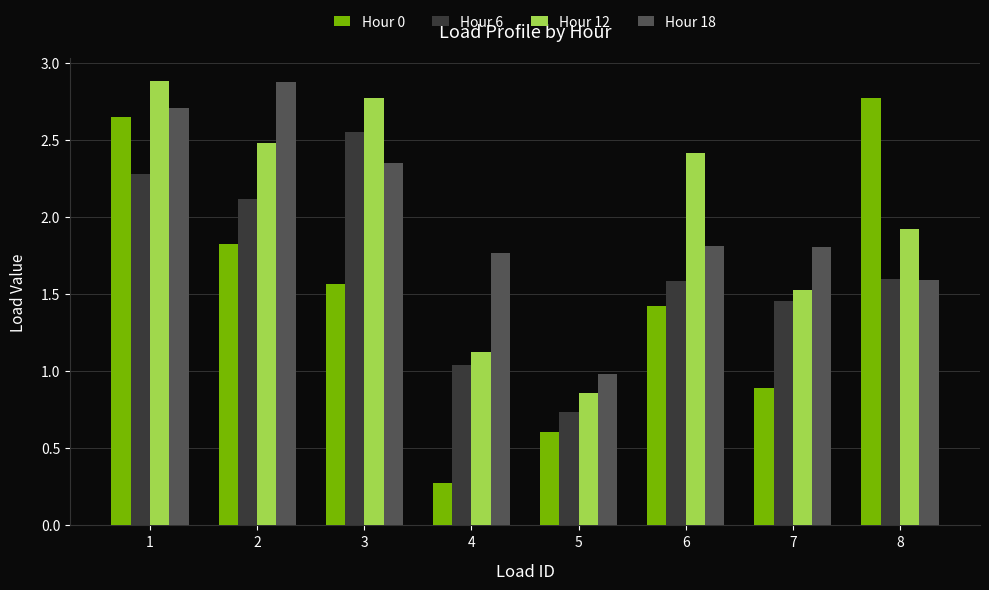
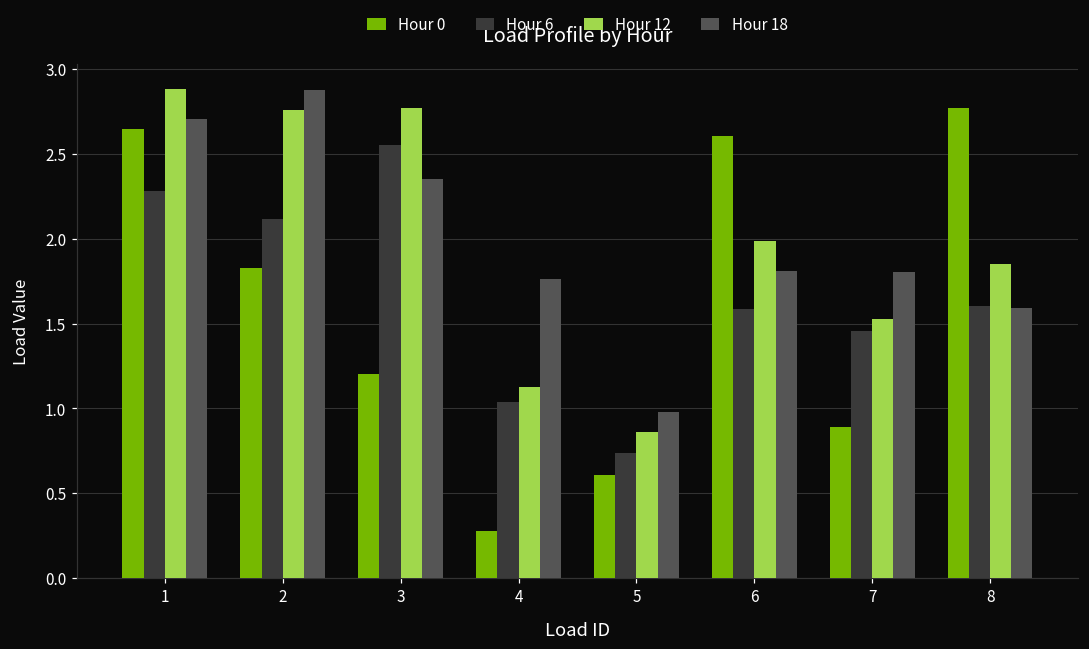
Hour 12, 2: 2.48 -> 2.76
Hour 0, 3: 1.57 -> 1.20
Hour 0, 6: 1.42 -> 2.61
Hour 12, 6: 2.41 -> 1.99
Hour 12, 8: 1.92 -> 1.85
